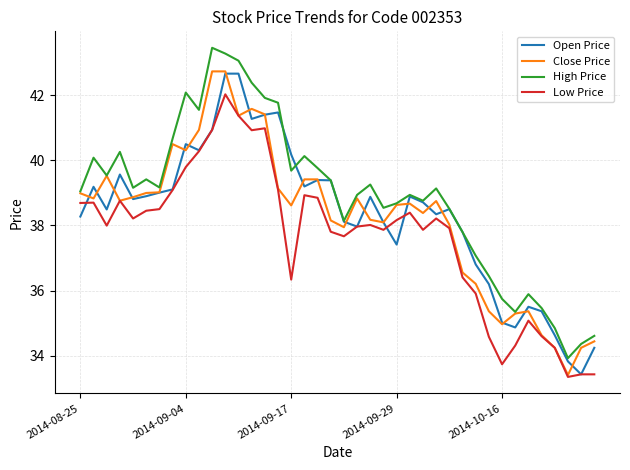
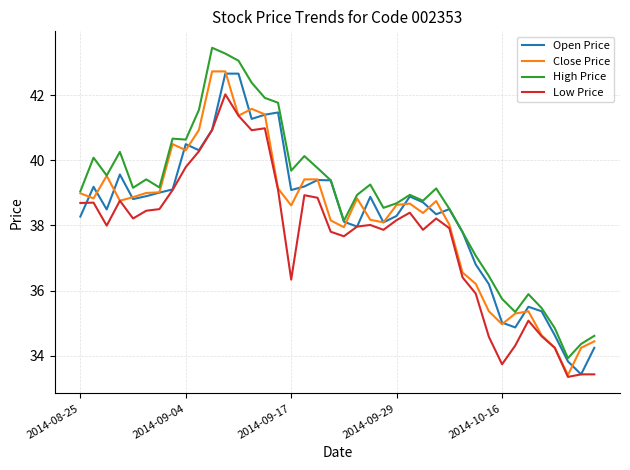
High Price, 2014-09-04: 42.1 -> 40.6
Open Price, 2014-09-17: 40.2 -> 39.1
Open Price, 2014-09-29: 37.4 -> 38.3
